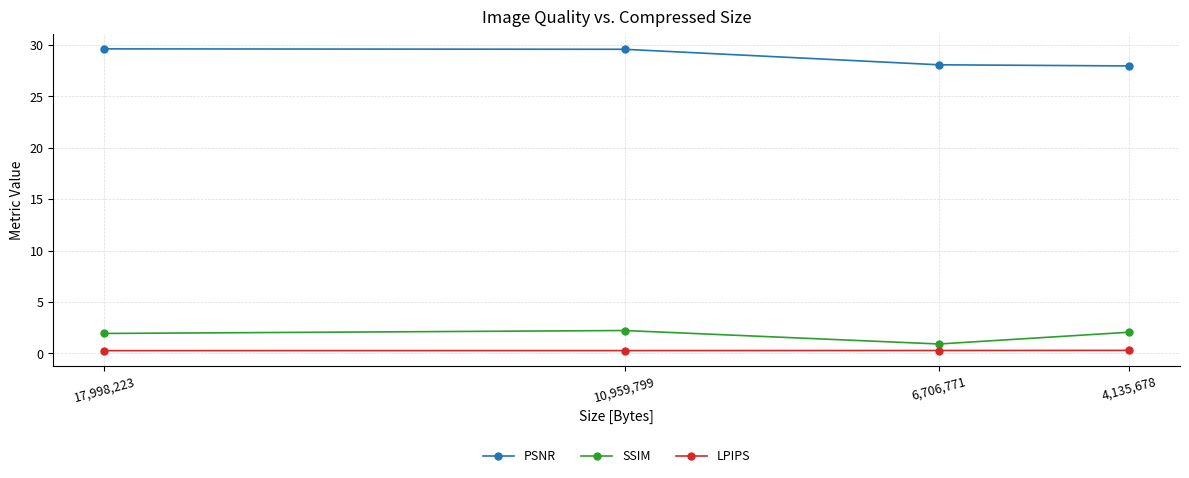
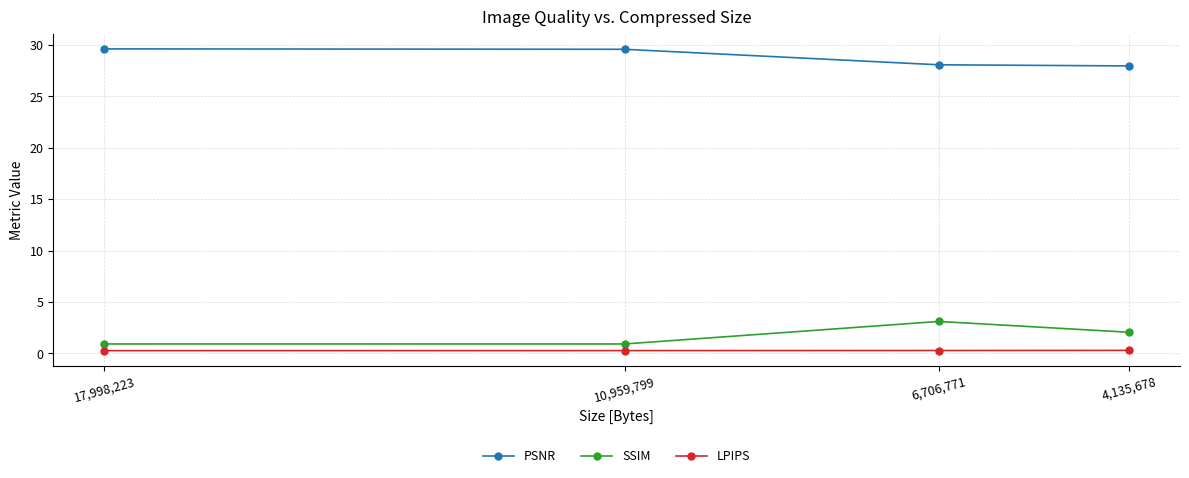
SSIM, 17,998,223: 1.9 -> 0.9
SSIM, 10,959,799: 2.2 -> 0.9
SSIM, 6,706,771: 0.9 -> 3.1
